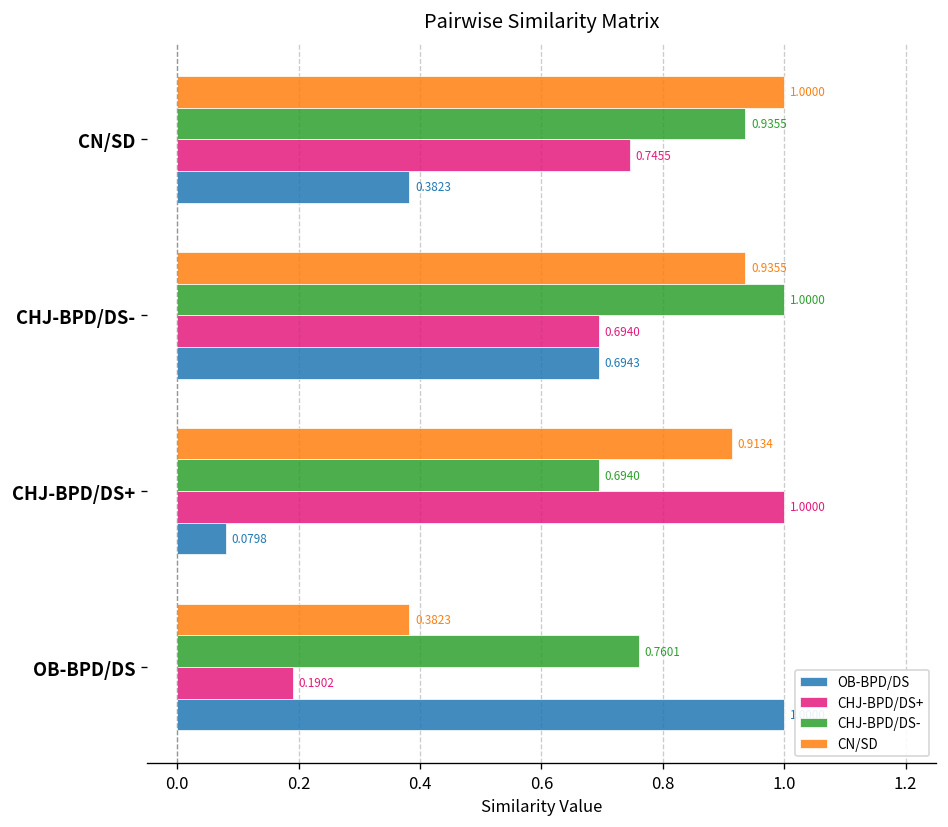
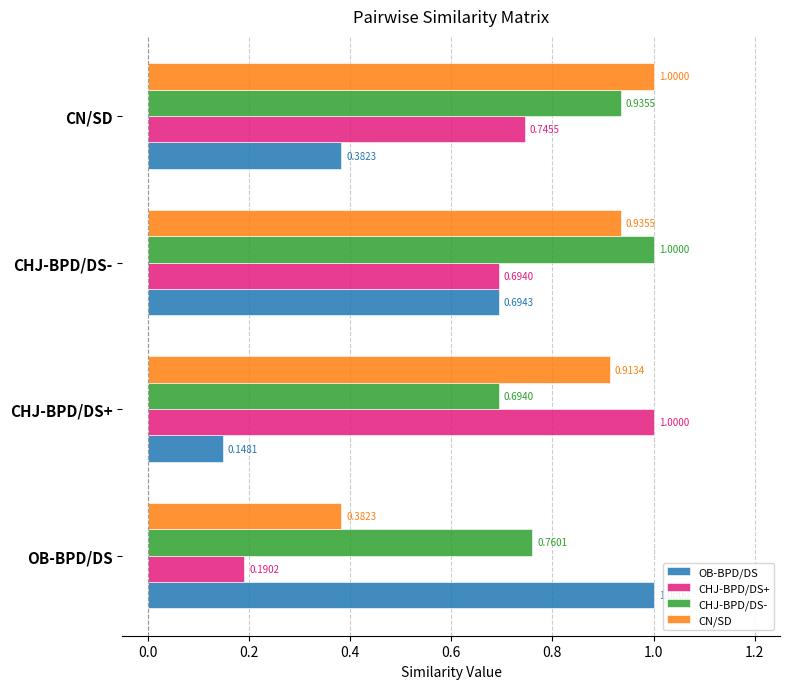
OB-BPD/DS, CHJ-BPD/DS+: 0.0798 -> 0.1481
